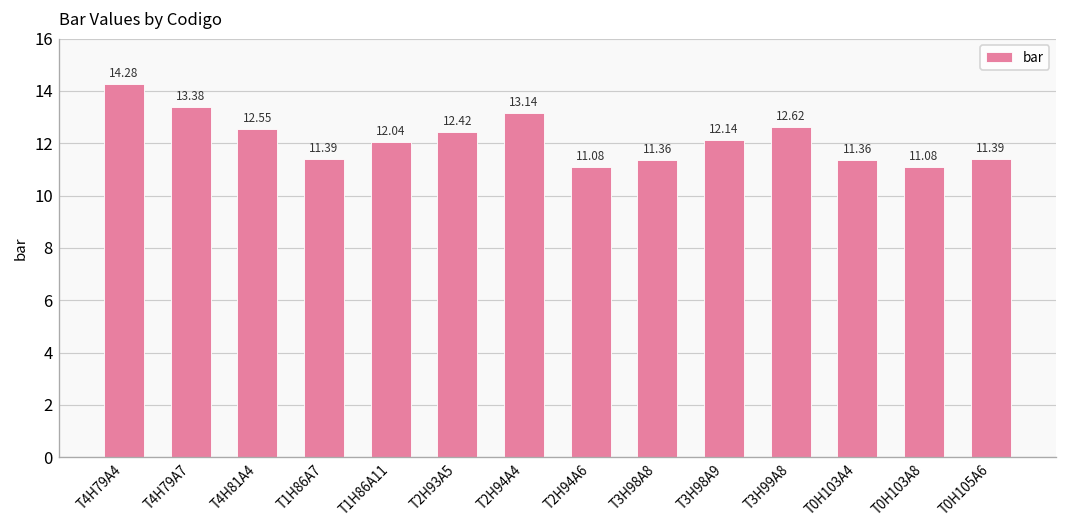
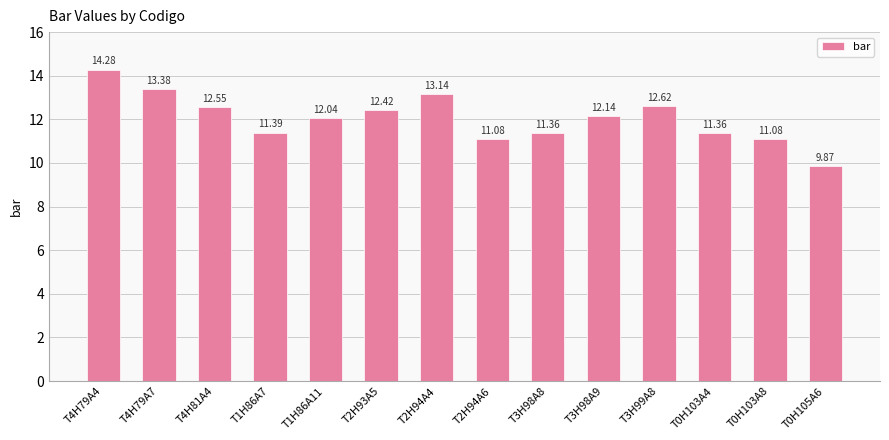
T0H105A6: 11.39 -> 9.87
